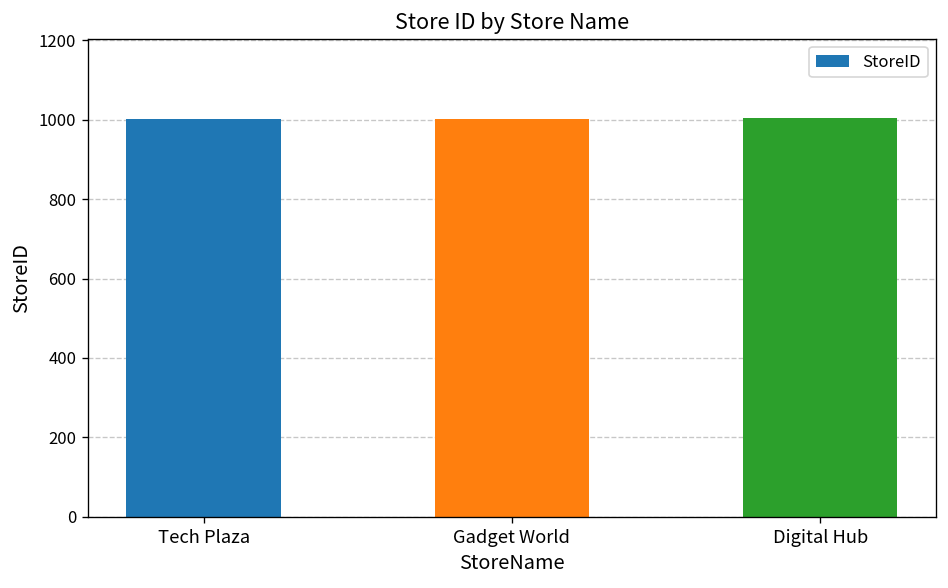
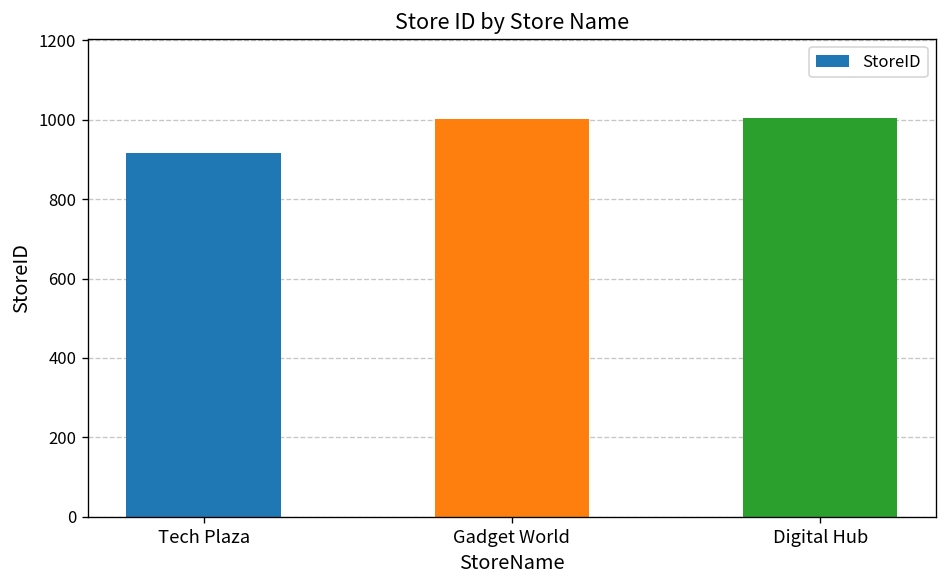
Tech Plaza: 1000 -> 920
